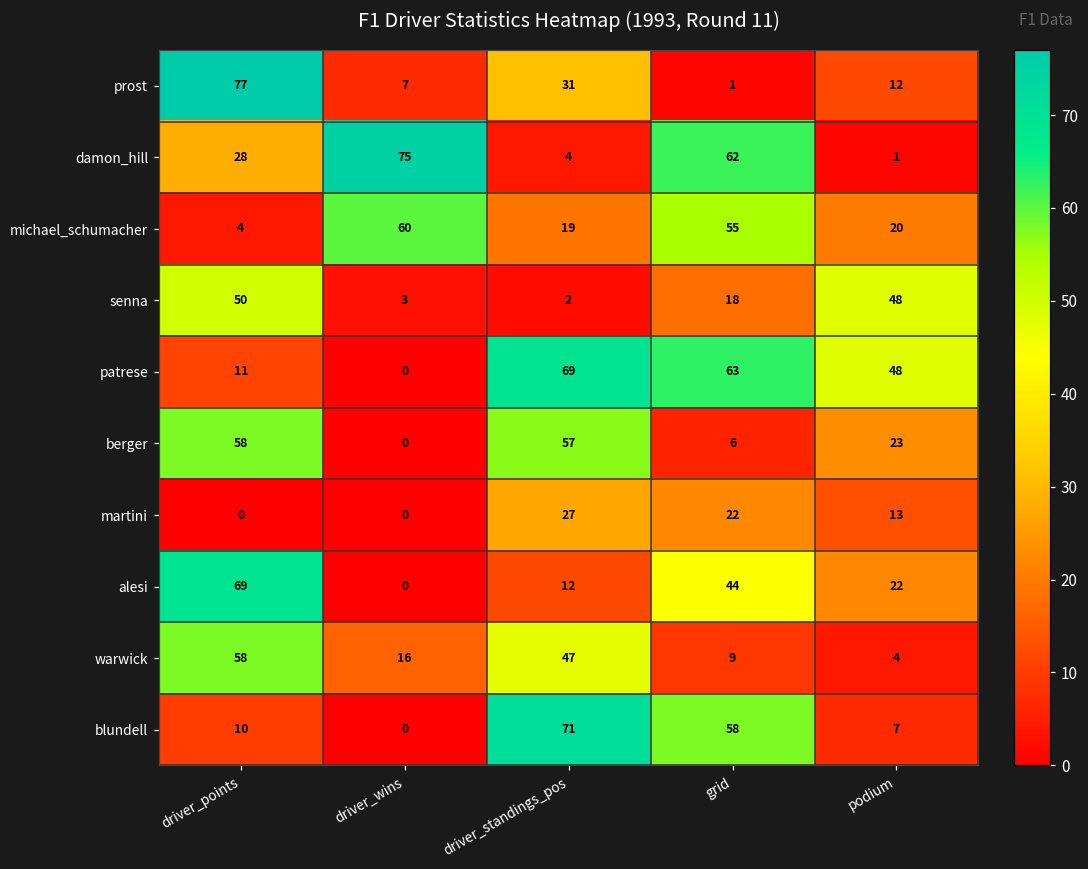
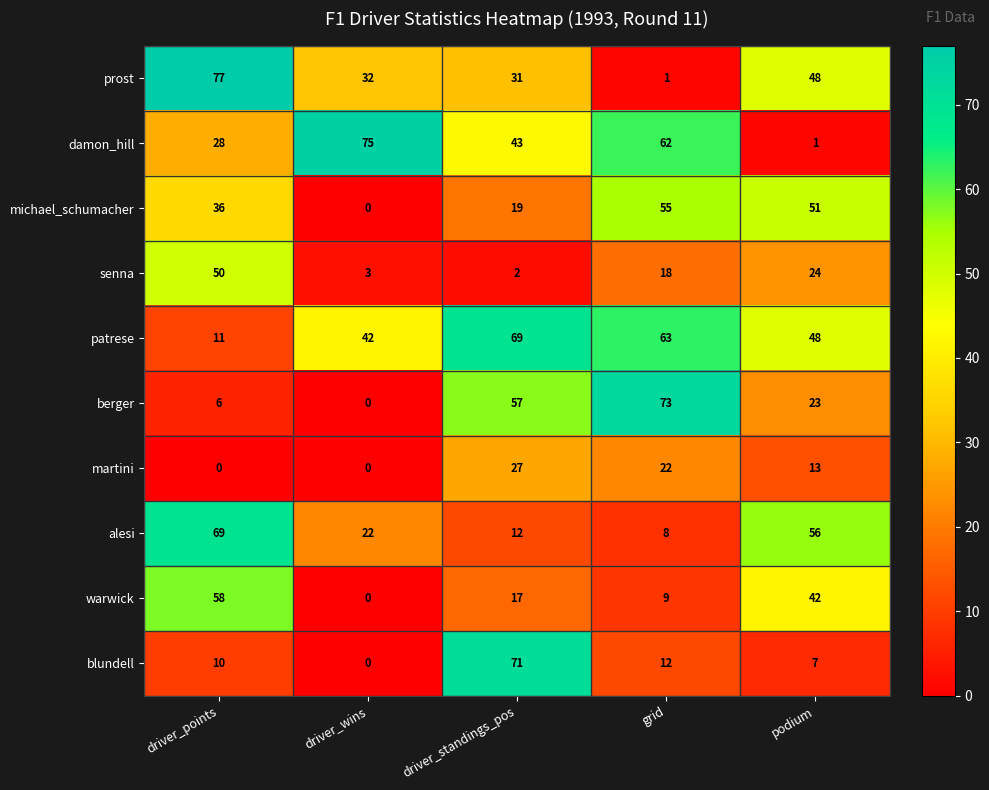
prost, driver_wins: 7 -> 32
prost, podium: 12 -> 48
damon_hill, driver_standings_pos: 4 -> 43
michael_schumacher, driver_points: 4 -> 36
michael_schumacher, driver_wins: 60 -> 0
michael_schumacher, podium: 20 -> 51
senna, podium: 48 -> 24
patrese, driver_wins: 0 -> 42
berger, driver_points: 58 -> 6
berger, grid: 6 -> 73
alesi, driver_wins: 0 -> 22
alesi, grid: 44 -> 8
alesi, podium: 22 -> 56
warwick, driver_wins: 16 -> 0
warwick, driver_standings_pos: 47 -> 17
warwick, podium: 4 -> 42
blundell, grid: 58 -> 12
